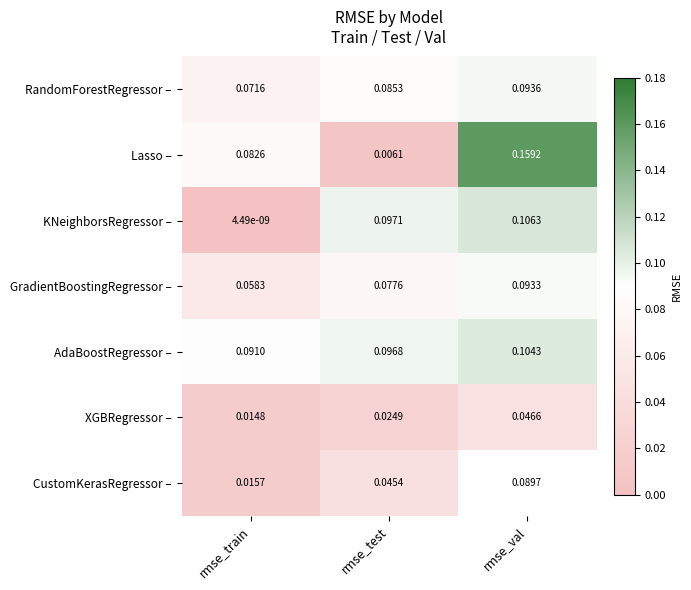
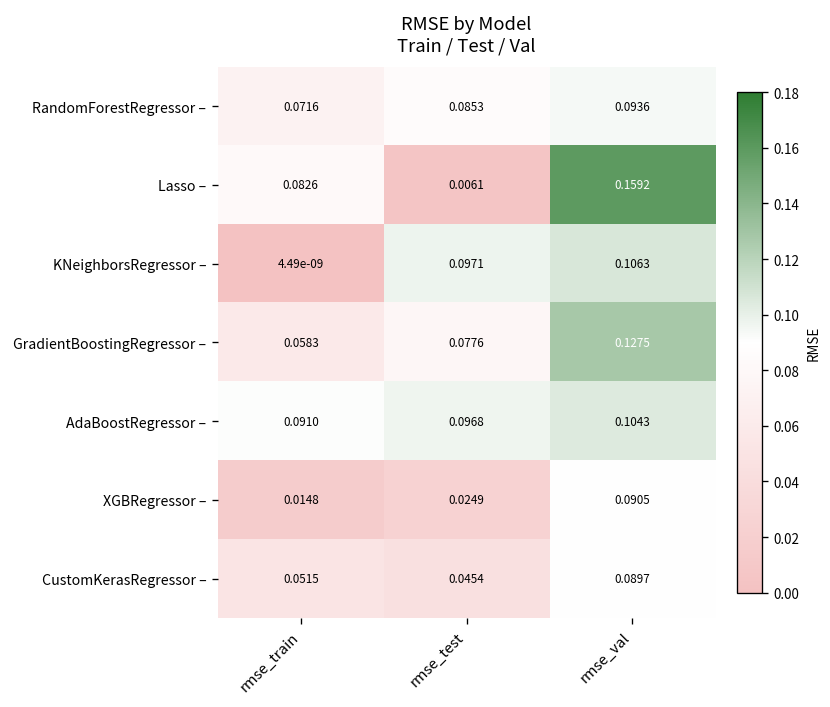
GradientBoostingRegressor –, rmse_val: 0.0933 -> 0.1275
XGBRegressor –, rmse_val: 0.0466 -> 0.0905
CustomKerasRegressor –, rmse_train: 0.0157 -> 0.0515
